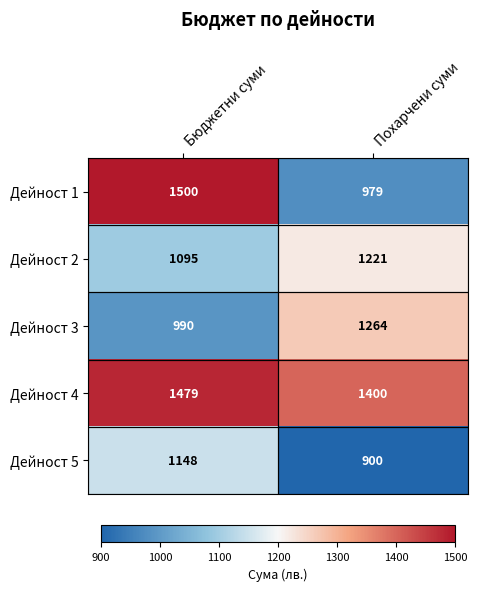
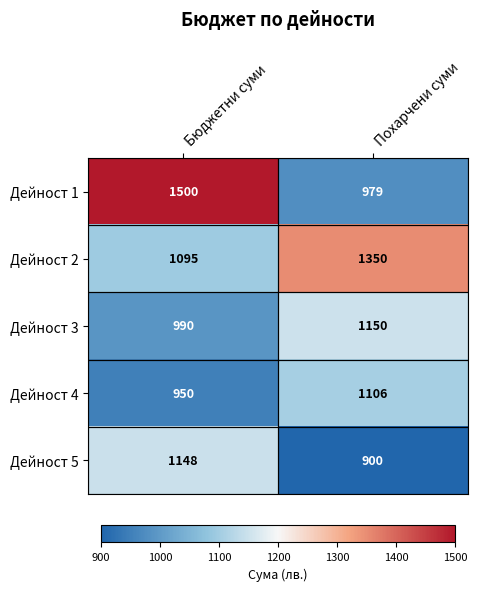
Дейност 2, Похарчени суми: 1221 -> 1350
Дейност 3, Похарчени суми: 1264 -> 1150
Дейност 4, Бюджетни суми: 1479 -> 950
Дейност 4, Похарчени суми: 1400 -> 1106
